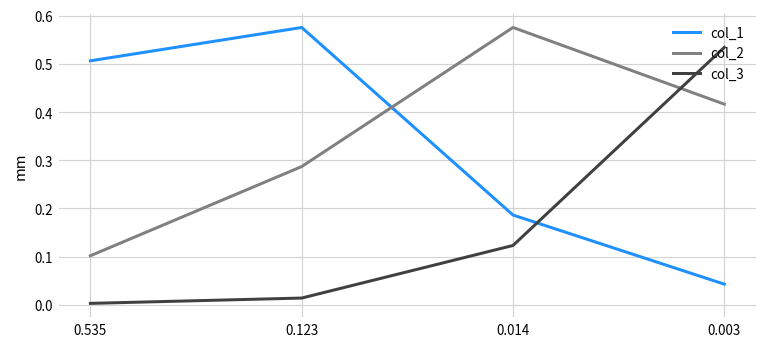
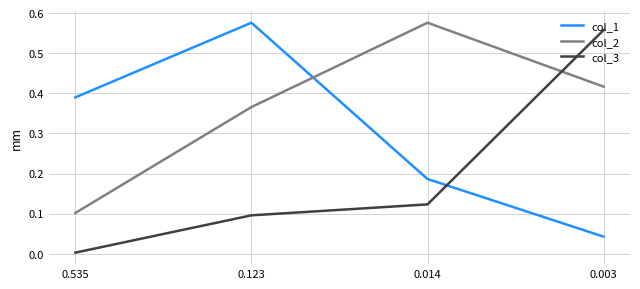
col_1, 0.535: 0.51 -> 0.39
col_2, 0.123: 0.29 -> 0.37
col_3, 0.123: 0.01 -> 0.10
col_3, 0.003: 0.53 -> 0.56
